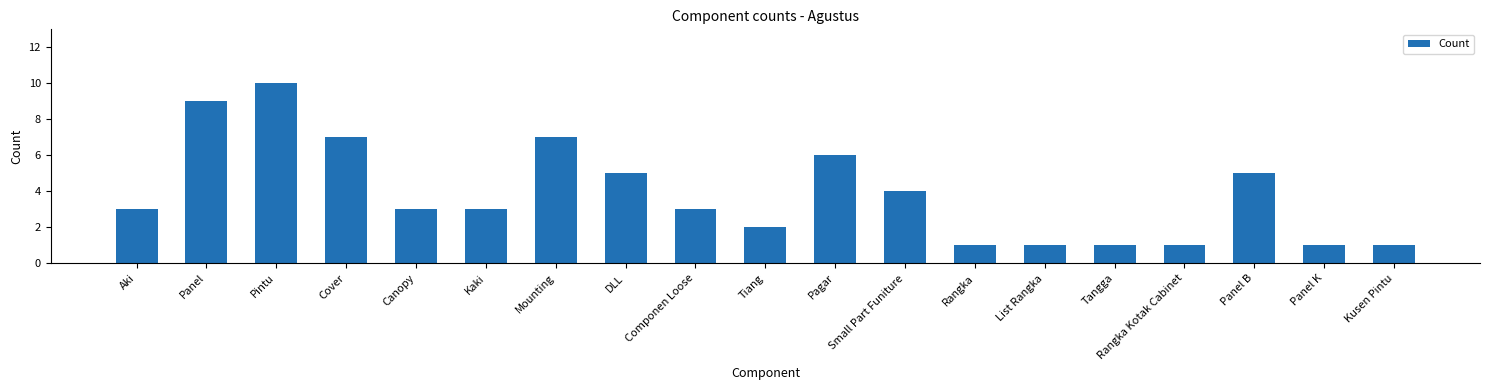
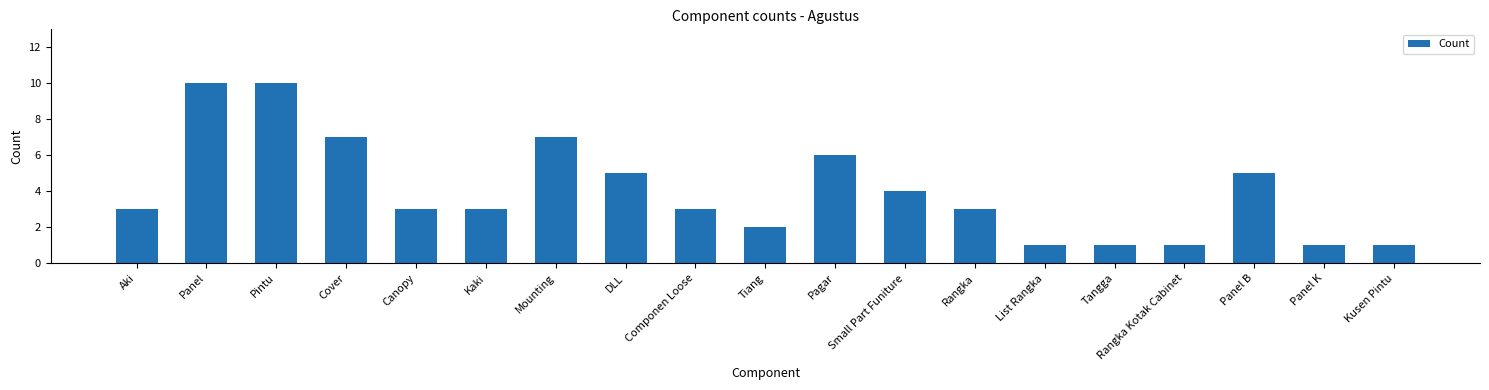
Panel: 9 -> 10
Rangka: 1 -> 3
